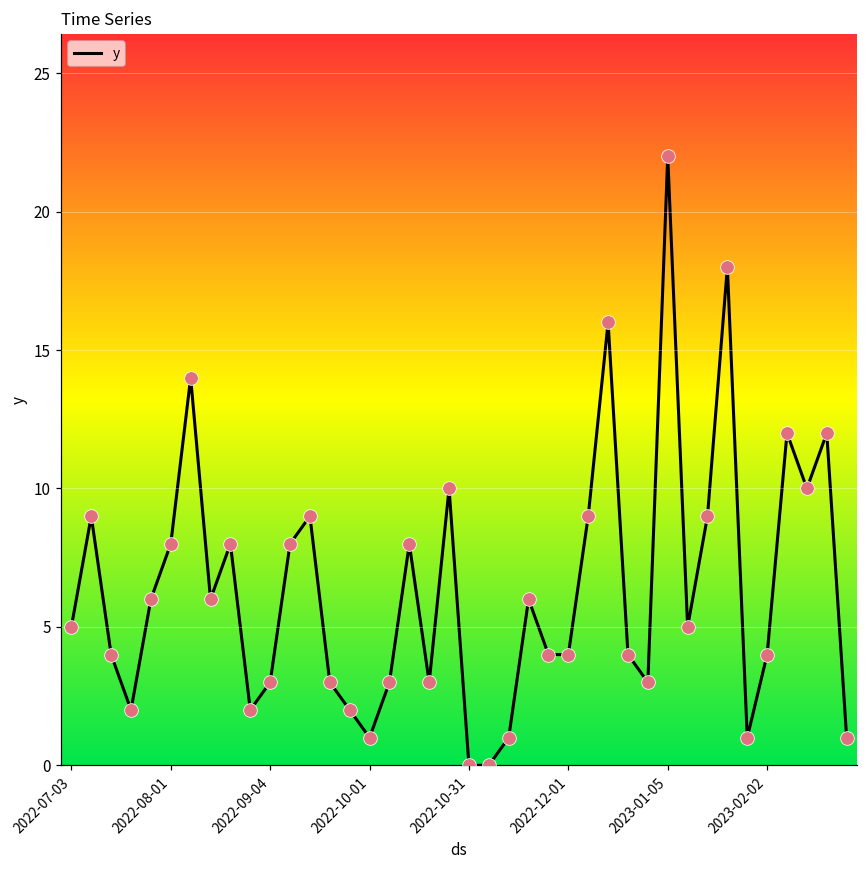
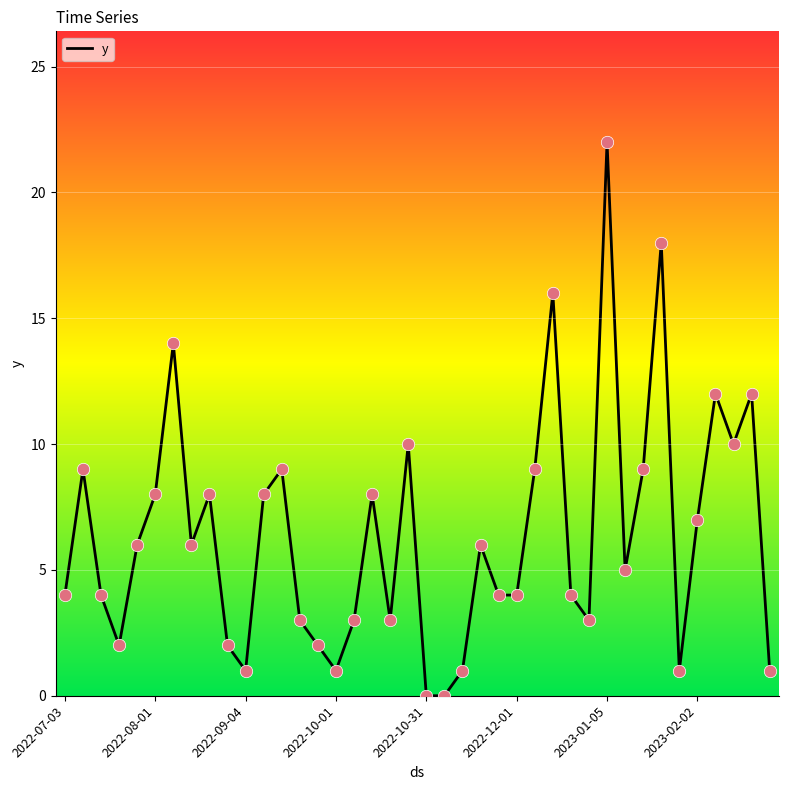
2022-07-03: 5 -> 4
2022-09-04: 3 -> 1
2023-02-02: 4 -> 7
